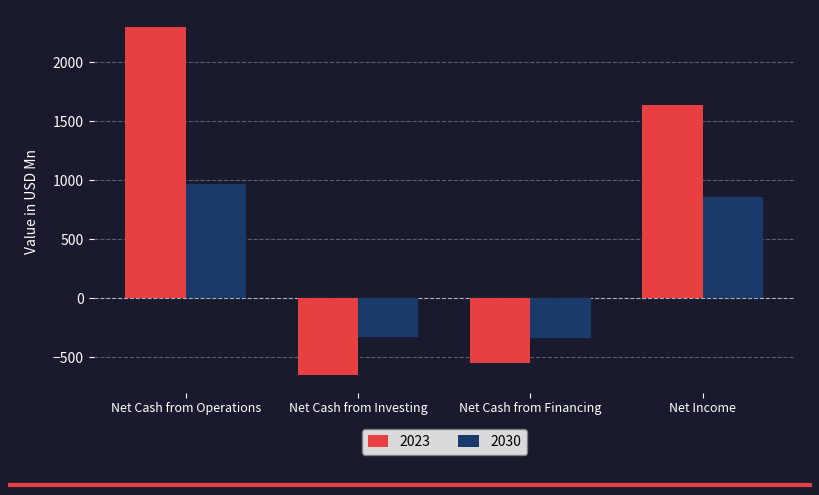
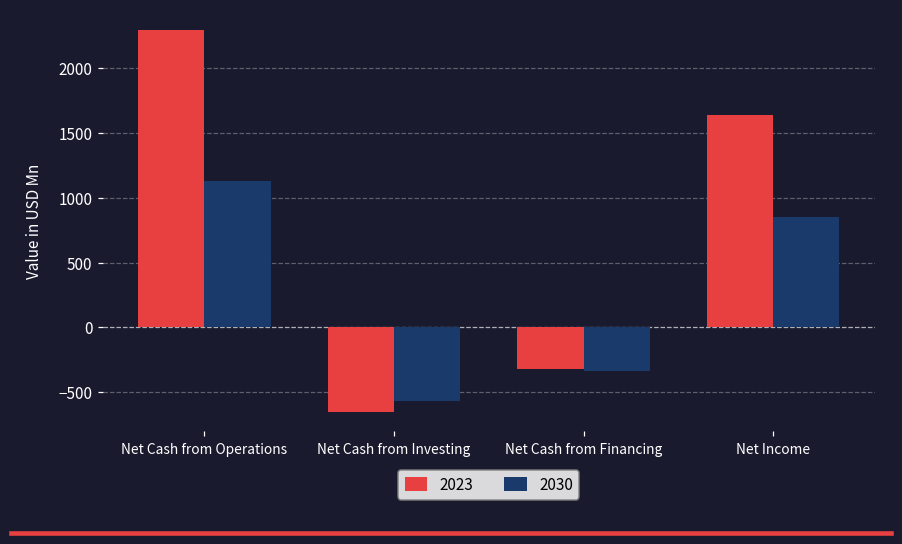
2030, Net Cash from Operations: 970 -> 1130
2030, Net Cash from Investing: -330 -> -570
2023, Net Cash from Financing: -550 -> -320
